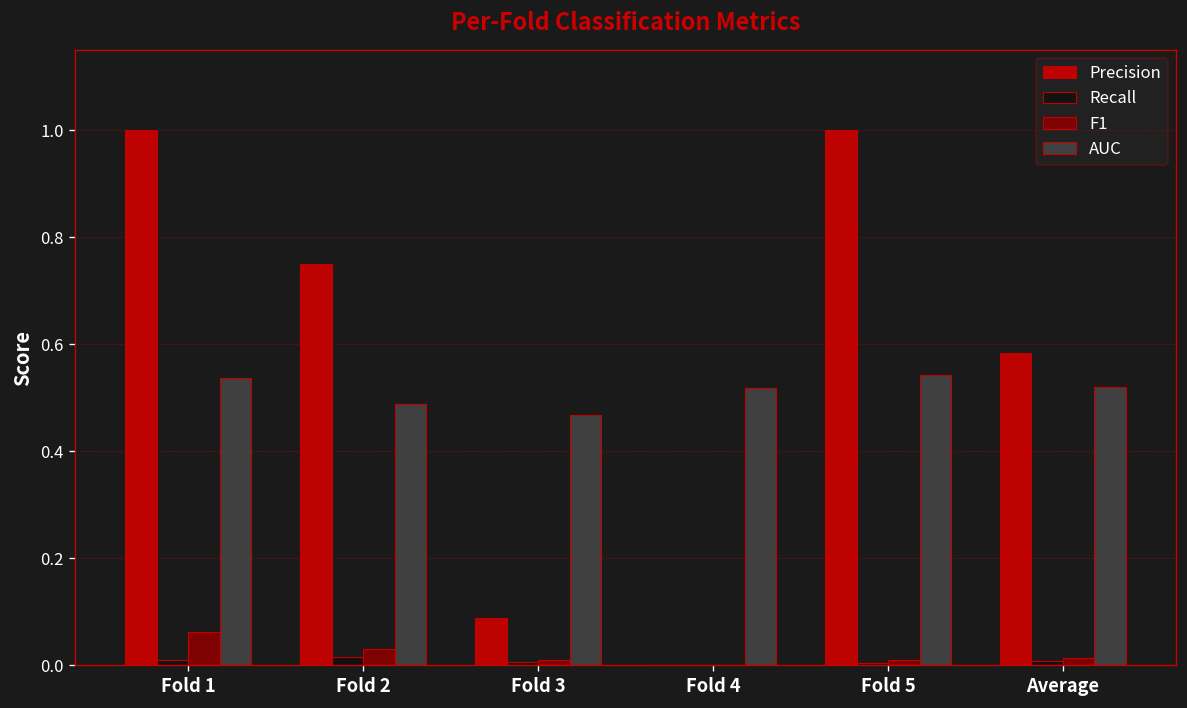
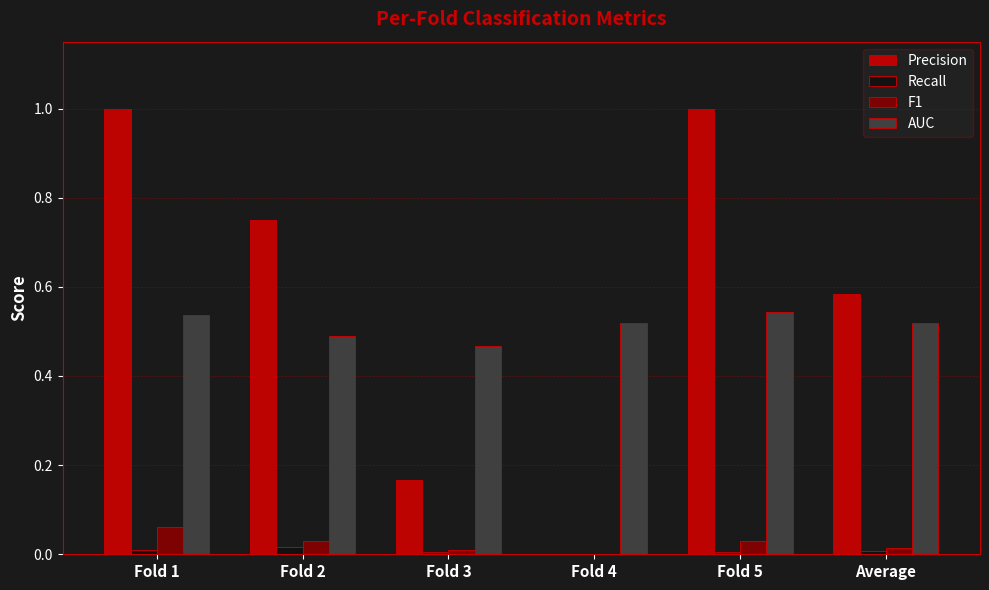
Precision, Fold 3: 0.09 -> 0.17
F1, Fold 5: 0.01 -> 0.03
